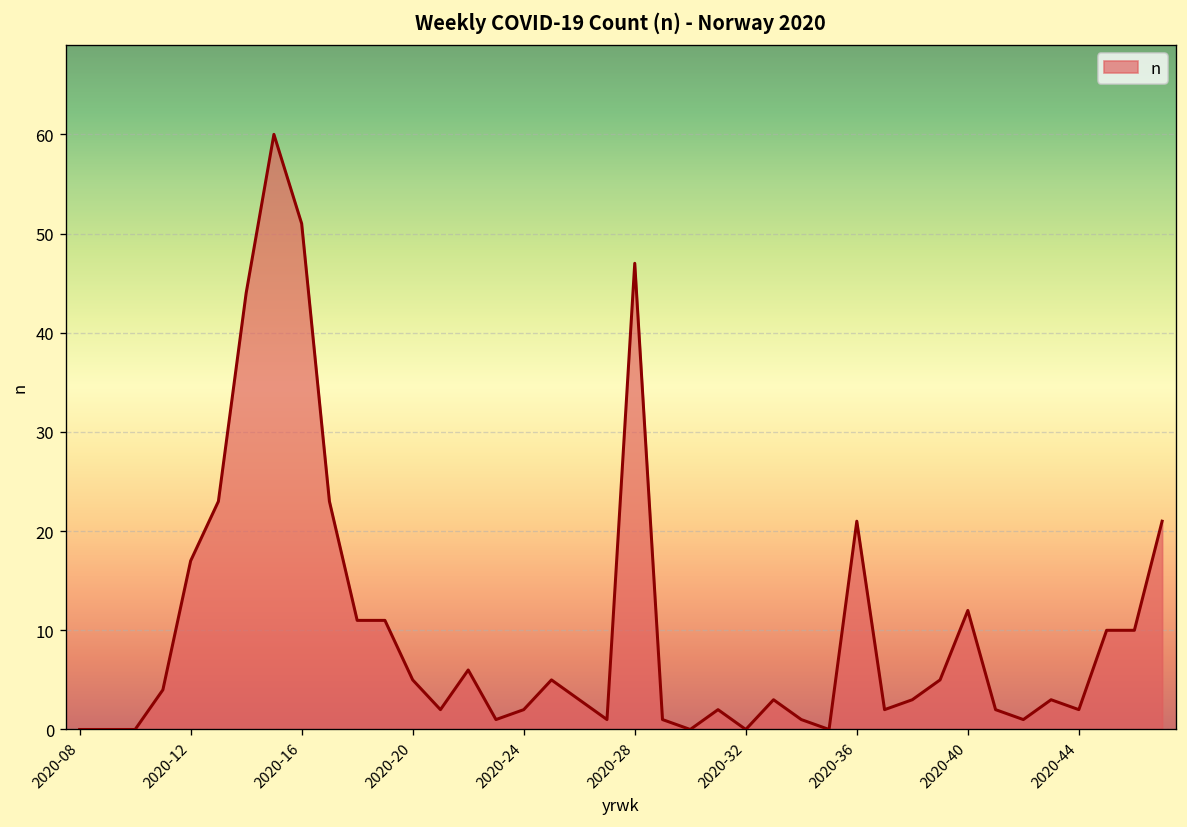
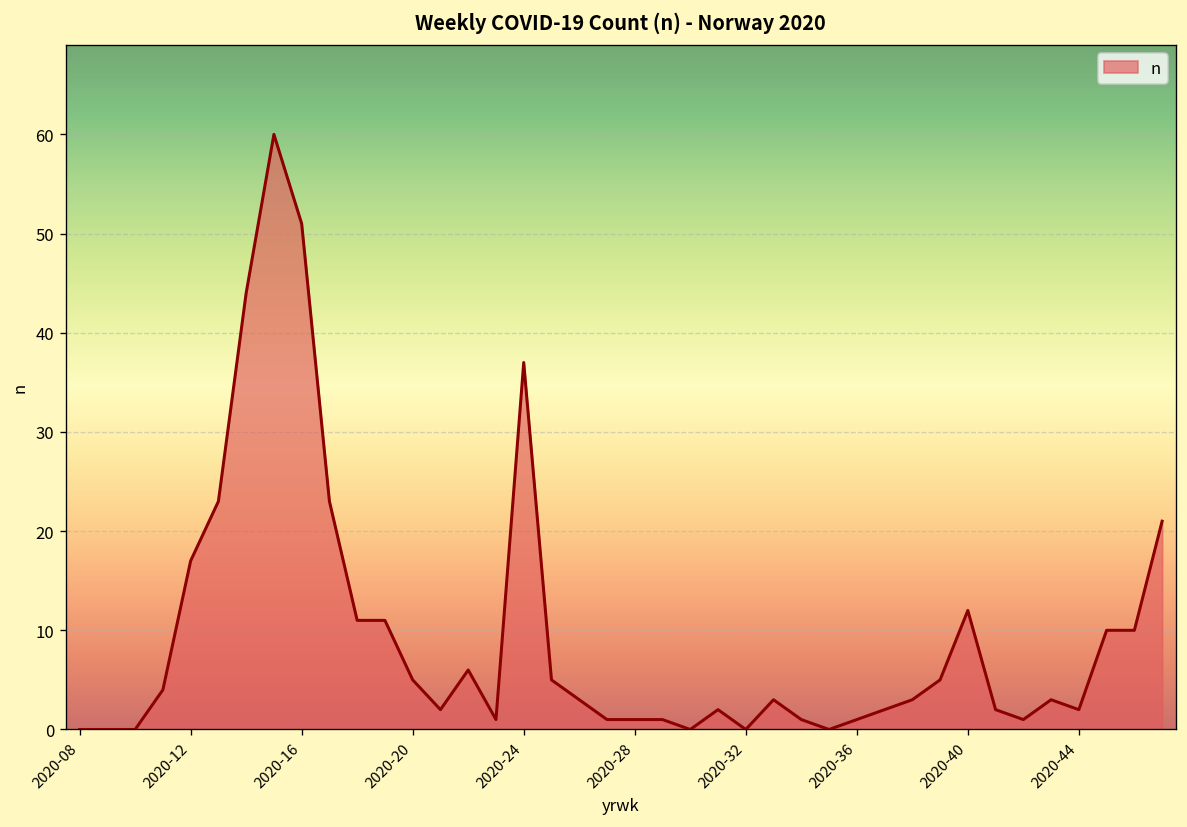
2020-24: 2 -> 37
2020-28: 47 -> 1
2020-36: 21 -> 1
